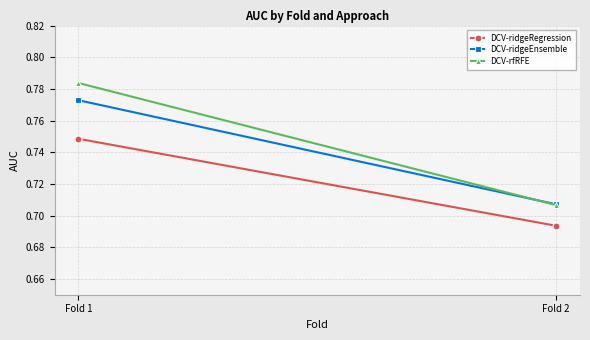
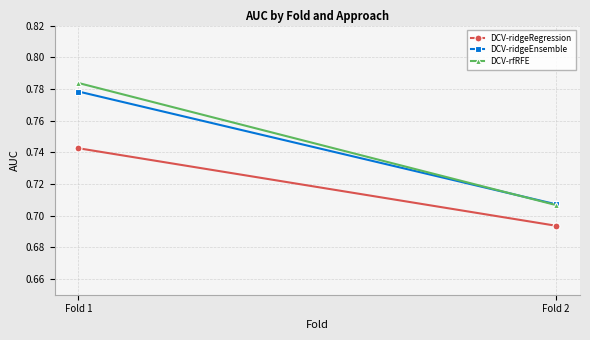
DCV-ridgeRegression, Fold 1: 0.748 -> 0.743
DCV-ridgeEnsemble, Fold 1: 0.773 -> 0.778
